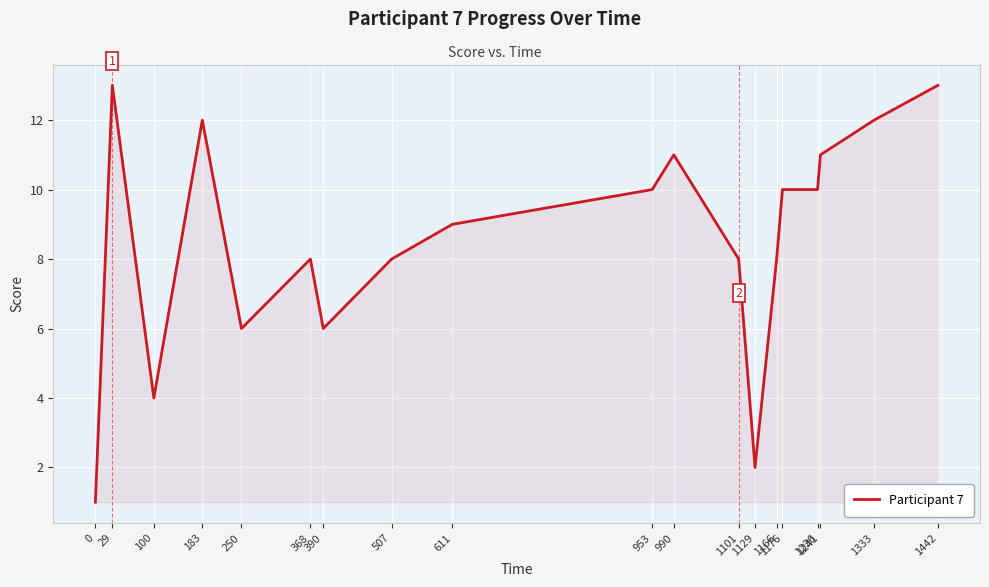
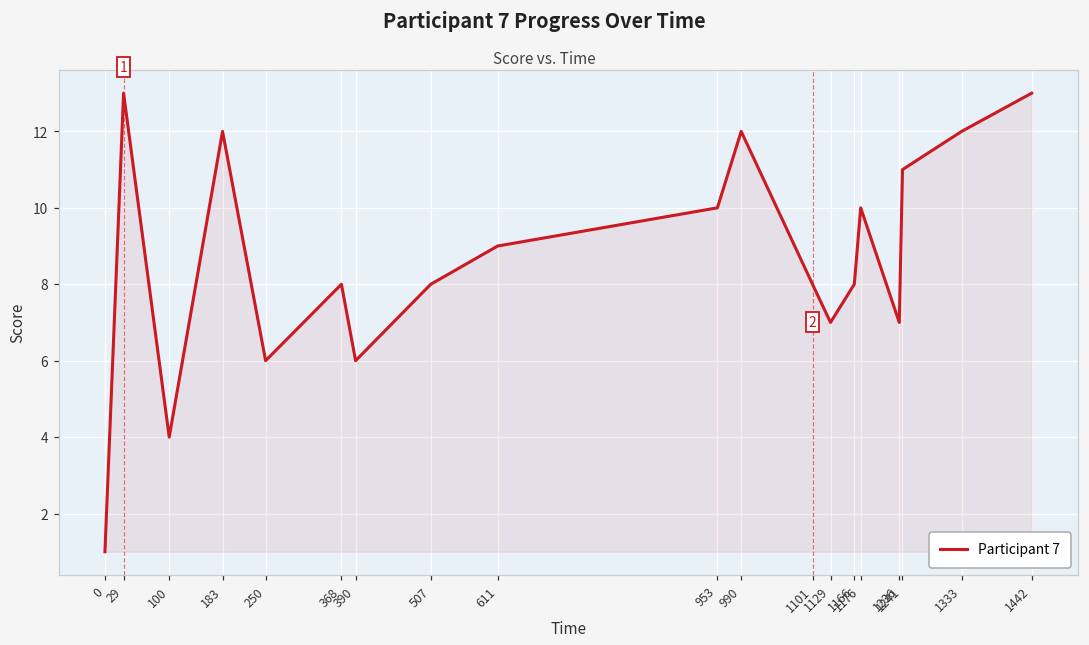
990: 11 -> 12
1129: 2 -> 7
1236: 10 -> 7
